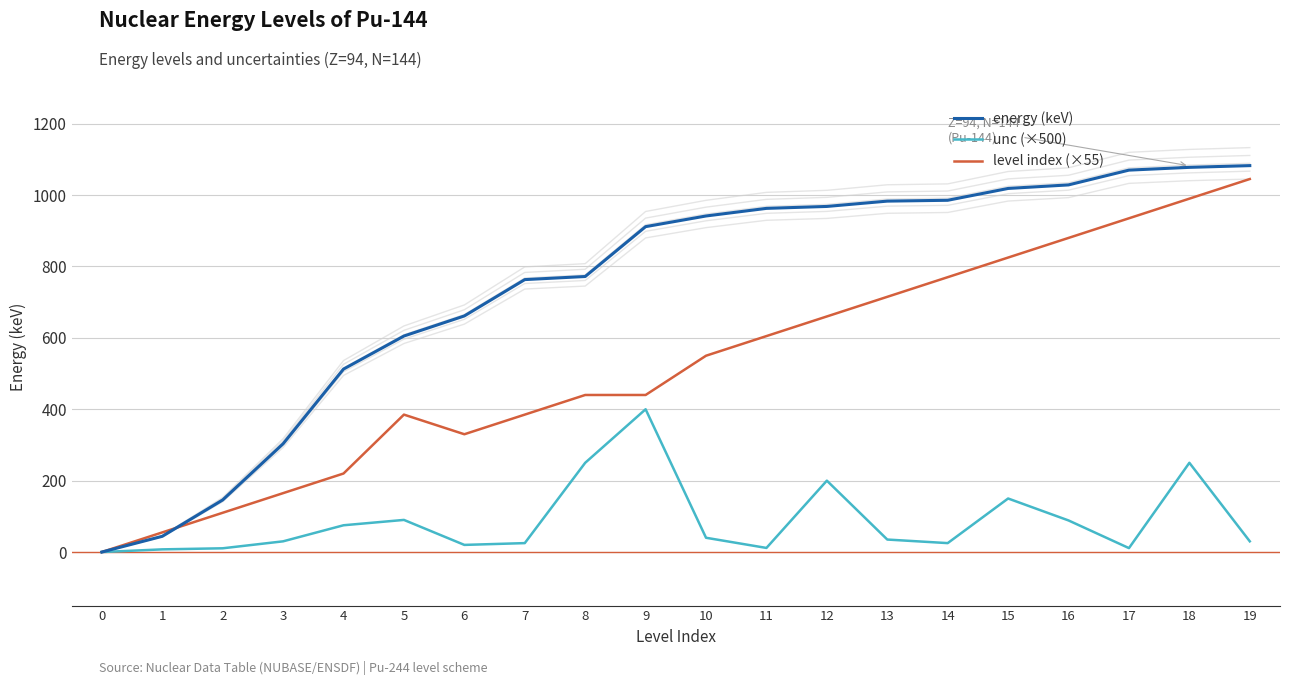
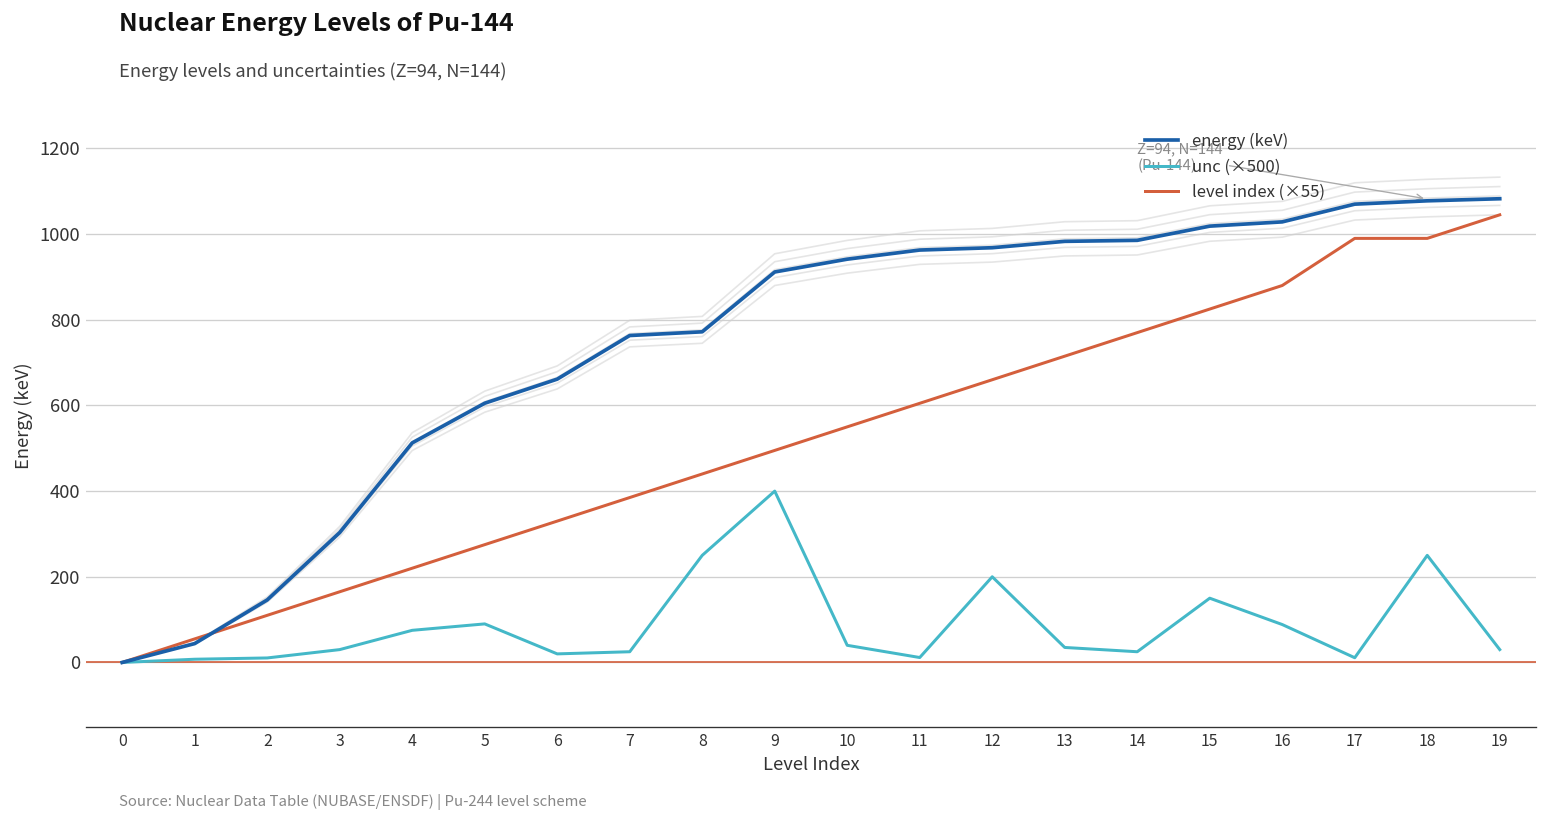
level index (×55), 5: 390 -> 280
level index (×55), 9: 440 -> 500
level index (×55), 17: 940 -> 990
